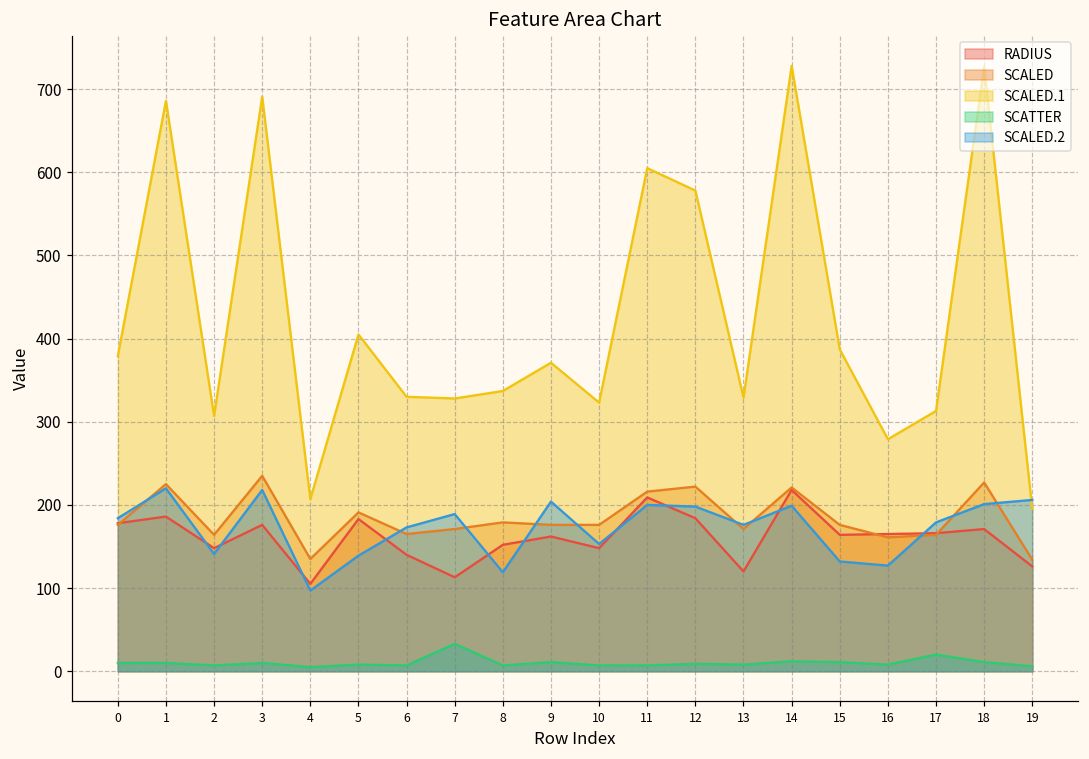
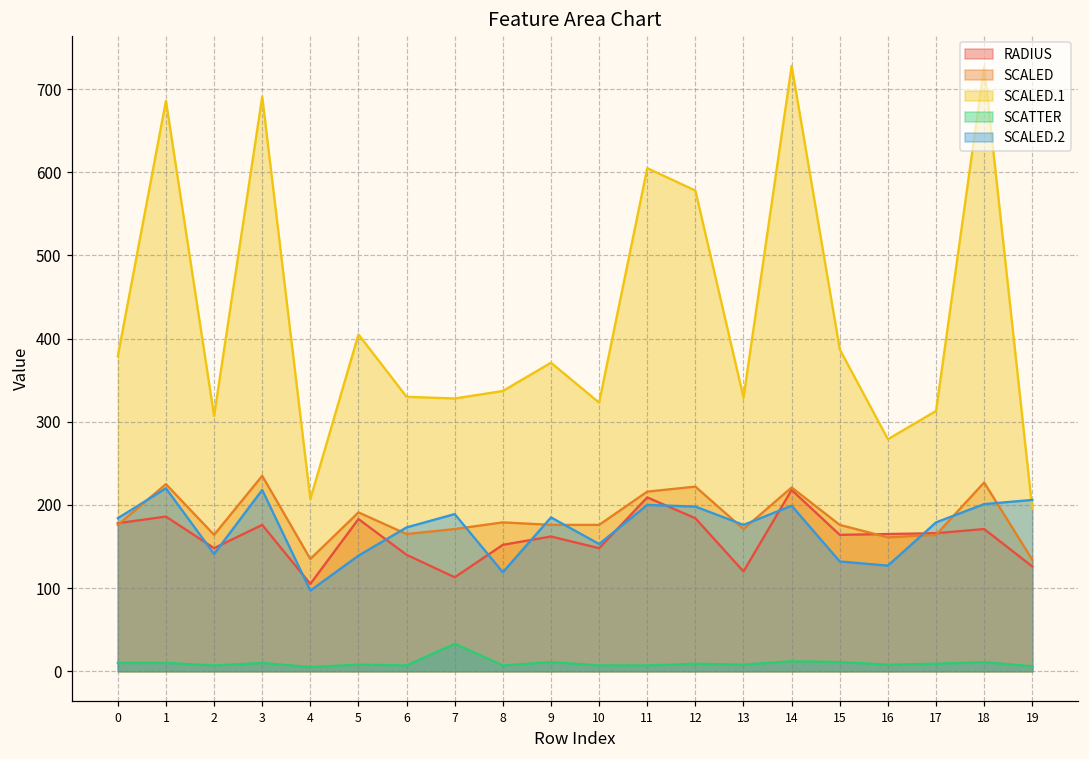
SCALED.2, 9: 200 -> 190
SCATTER, 17: 20 -> 10
